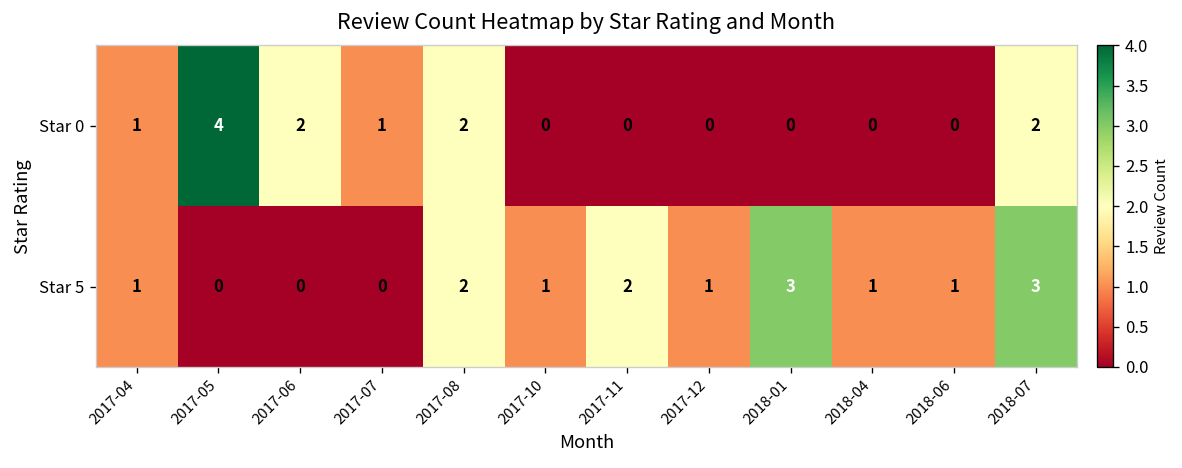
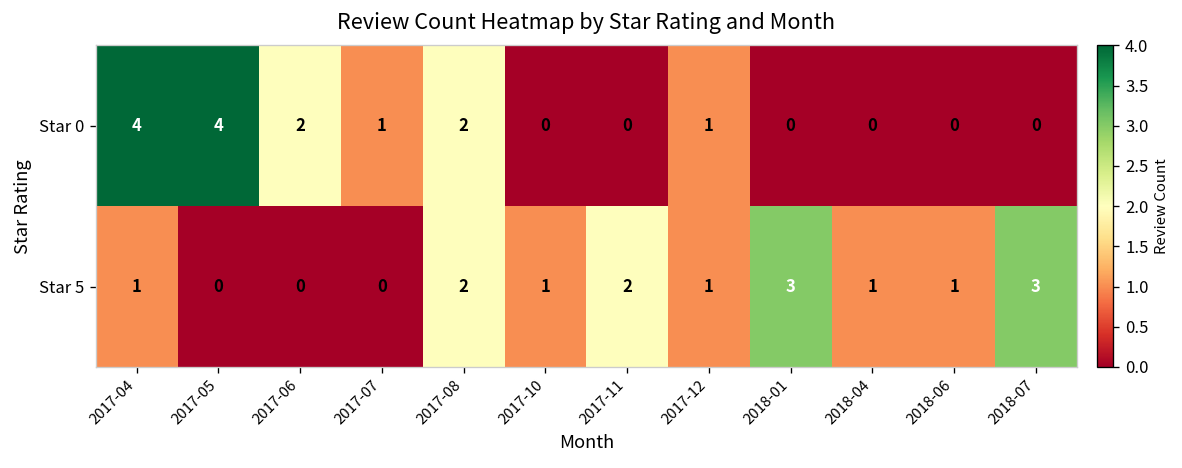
Star 0, 2017-04: 1 -> 4
Star 0, 2017-12: 0 -> 1
Star 0, 2018-07: 2 -> 0
